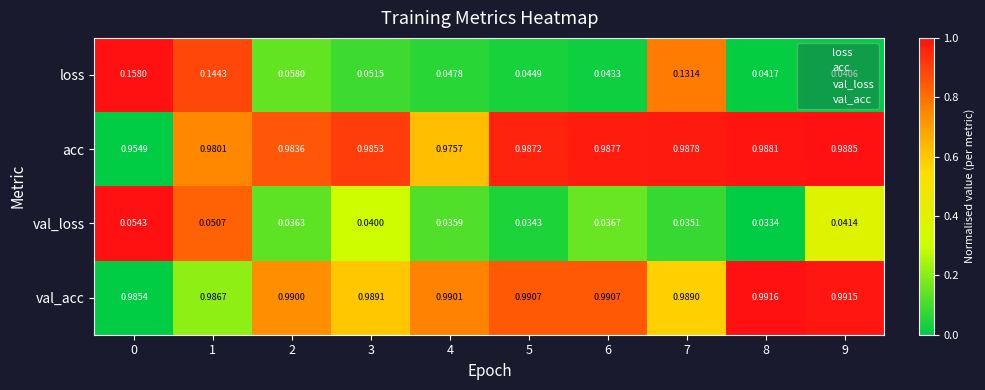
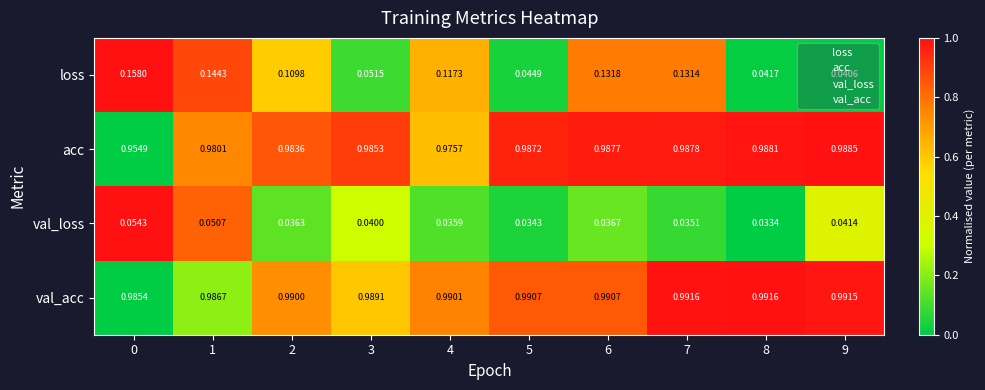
loss, 2: 0.0580 -> 0.1098
loss, 4: 0.0478 -> 0.1173
loss, 6: 0.0433 -> 0.1318
val_acc, 7: 0.9890 -> 0.9916
